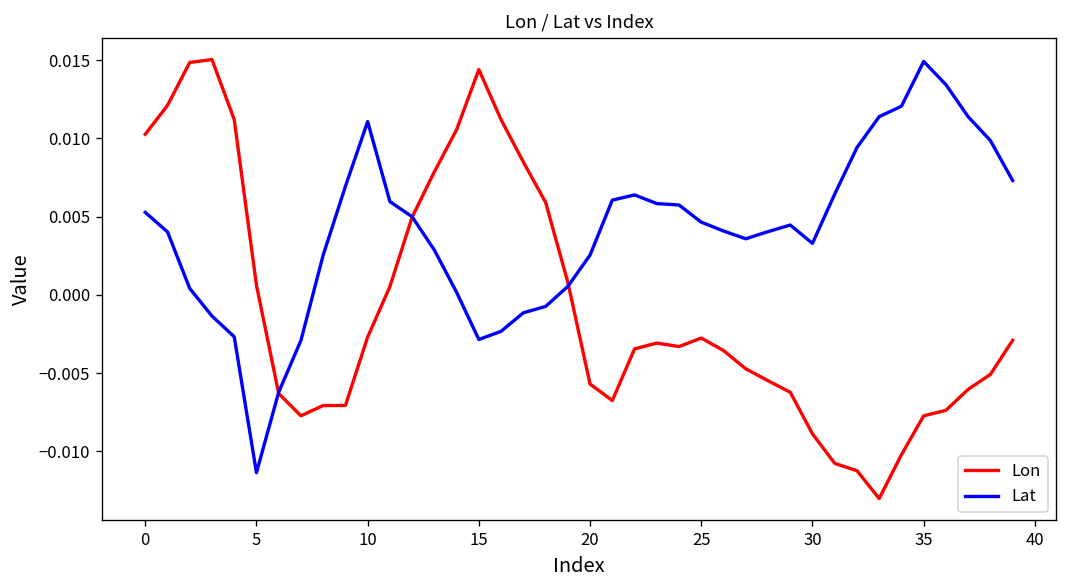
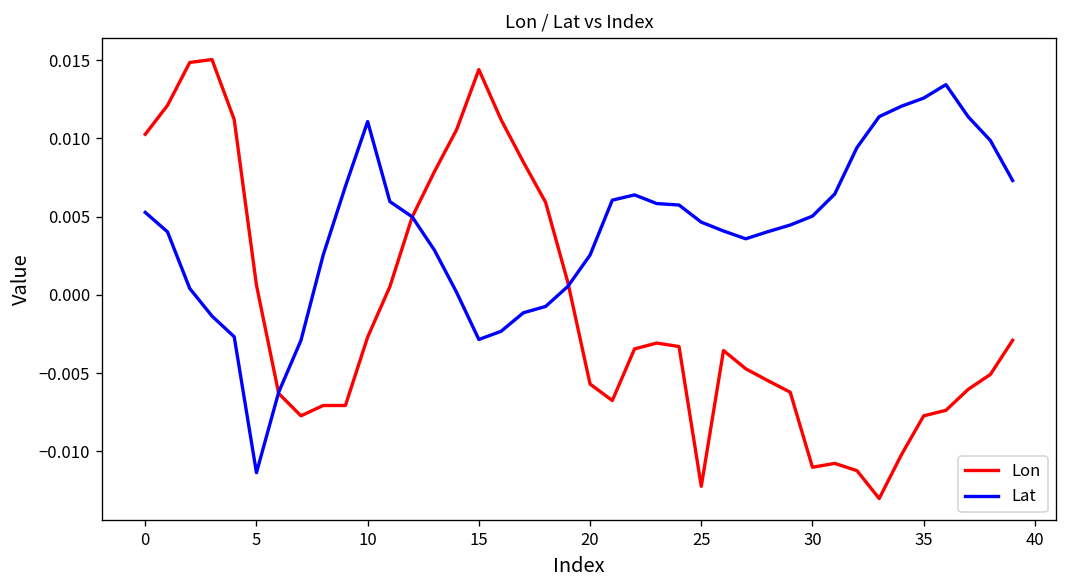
Lon, 25: -0.0028 -> -0.0122
Lon, 30: -0.0089 -> -0.0110
Lat, 30: 0.0033 -> 0.0050
Lat, 35: 0.0149 -> 0.0126
